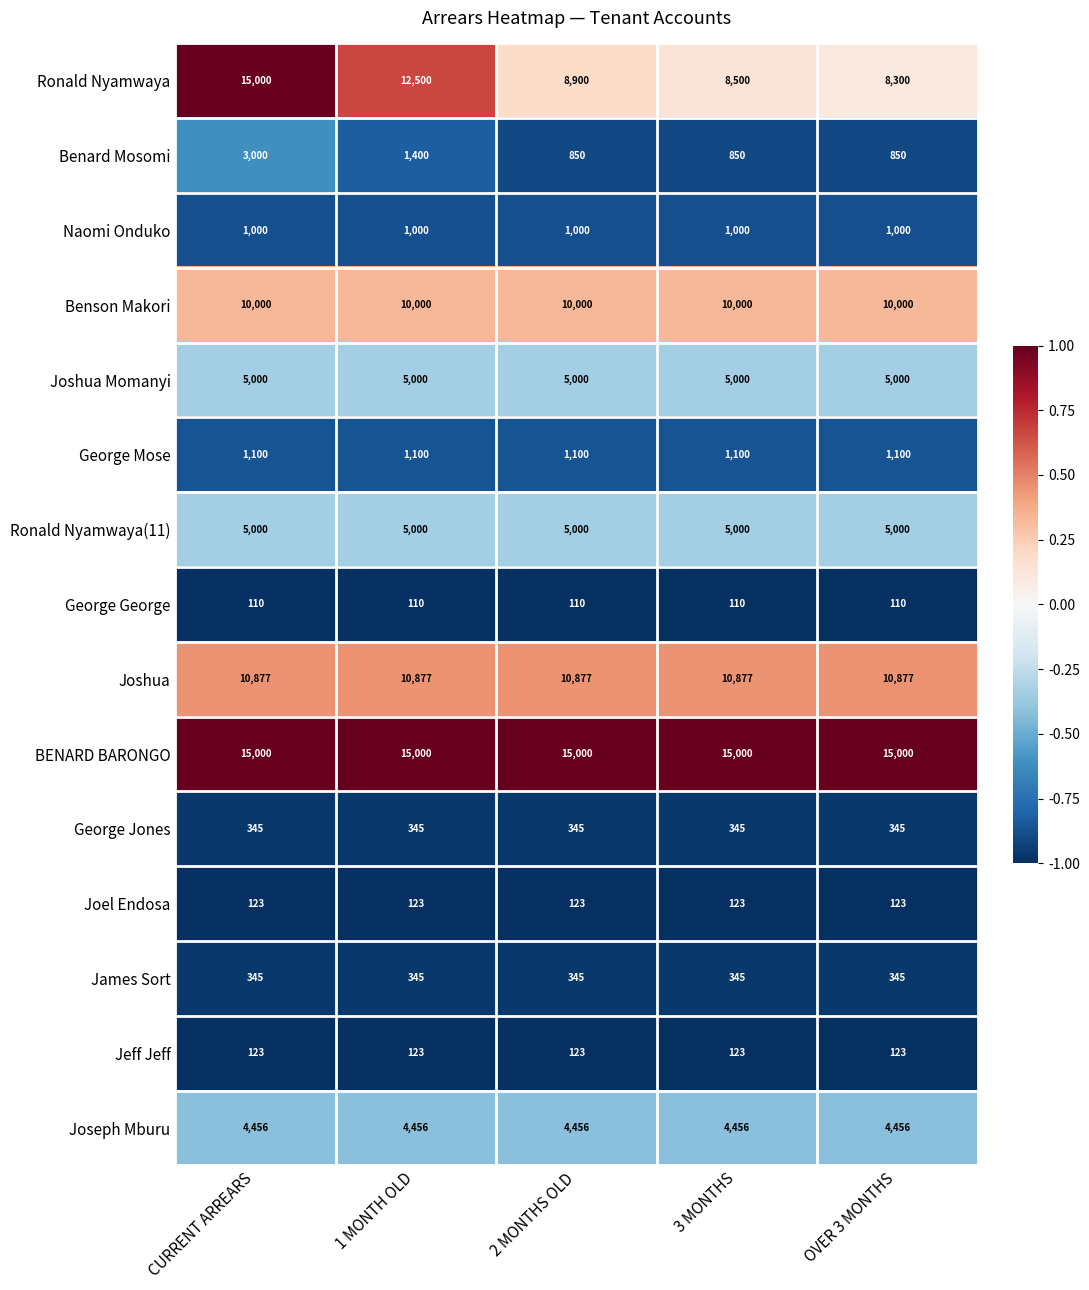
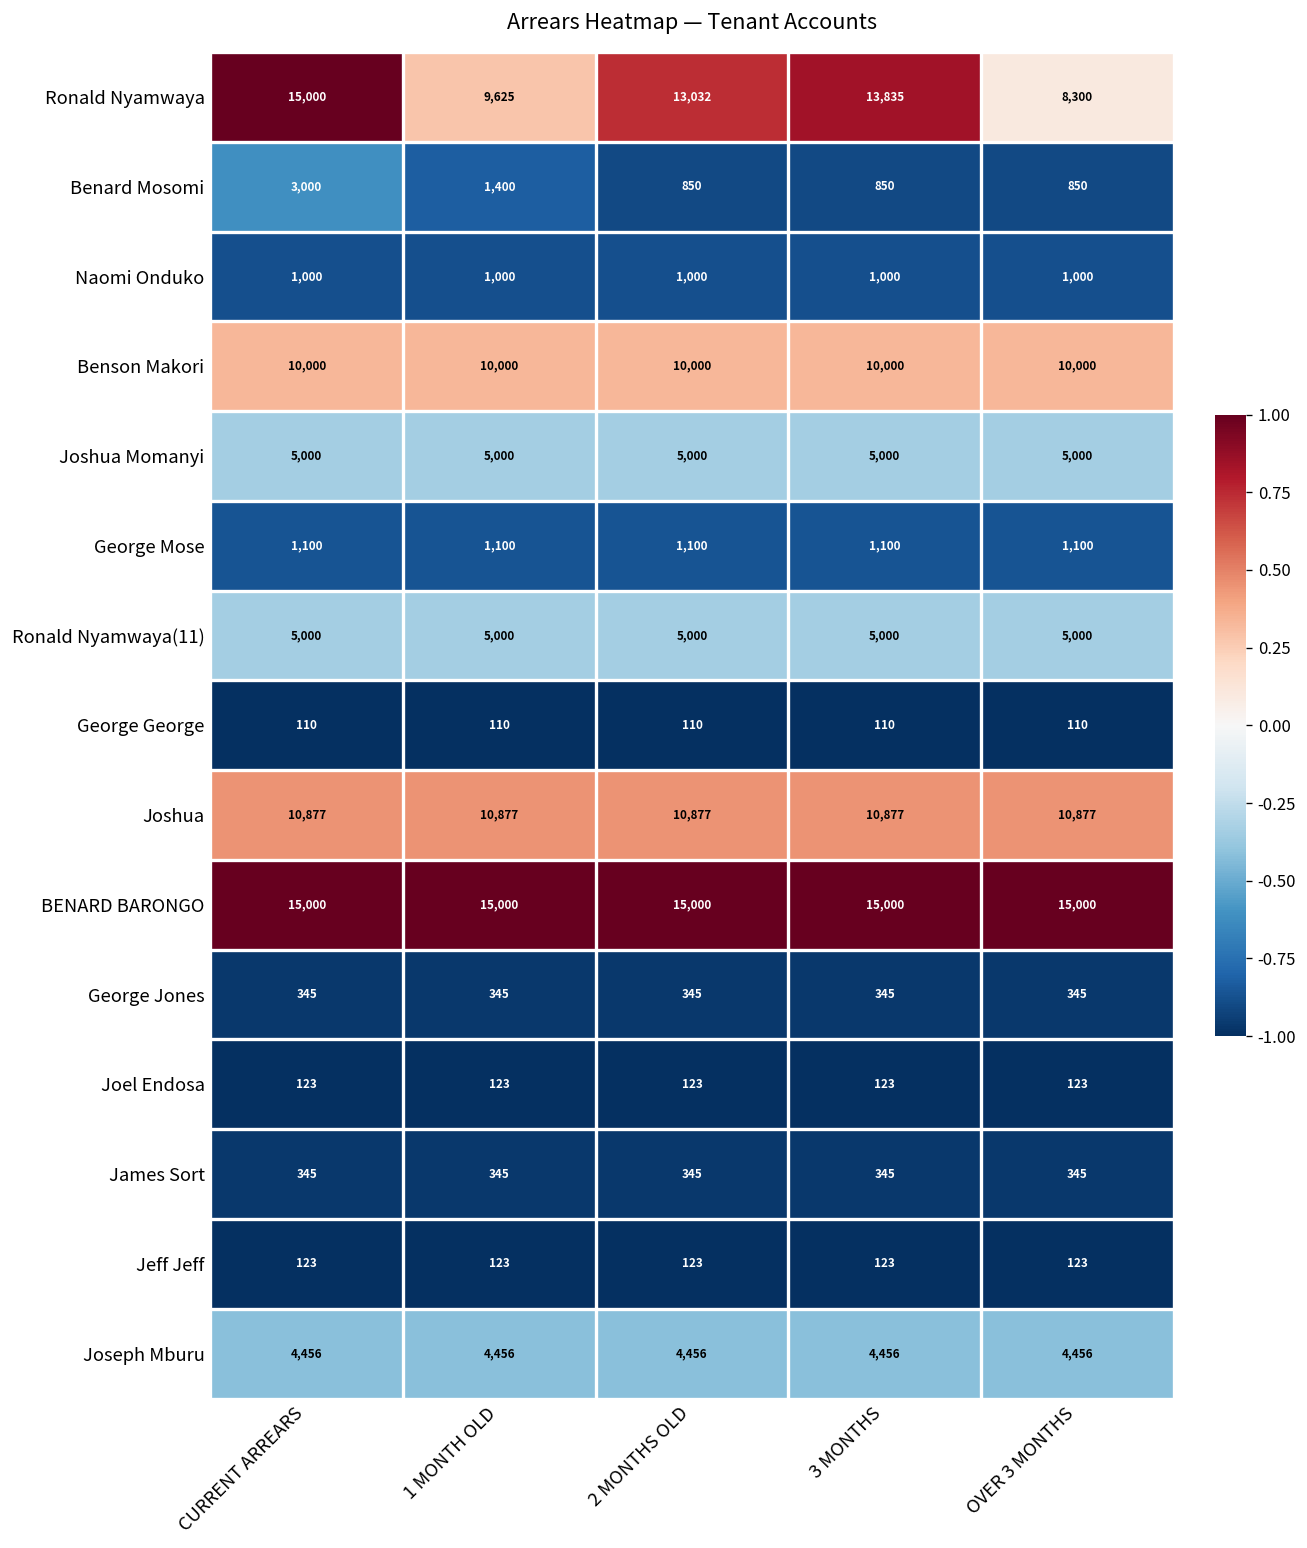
Ronald Nyamwaya, 1 MONTH OLD: 12,500 -> 9,625
Ronald Nyamwaya, 2 MONTHS OLD: 8,900 -> 13,032
Ronald Nyamwaya, 3 MONTHS: 8,500 -> 13,835
